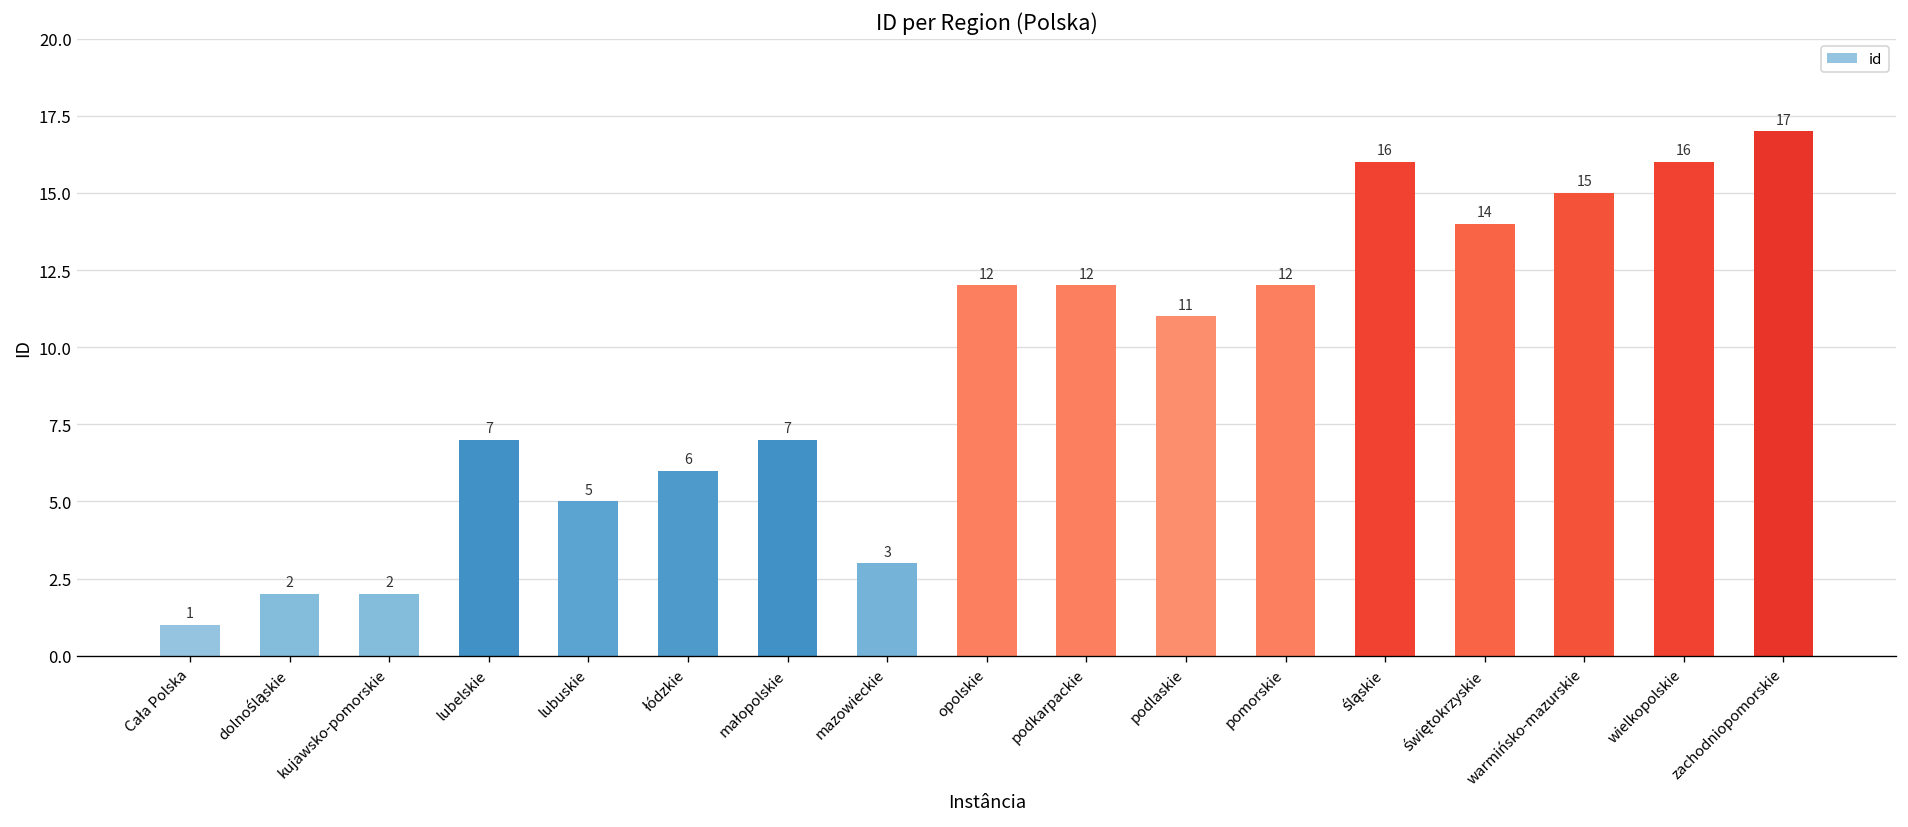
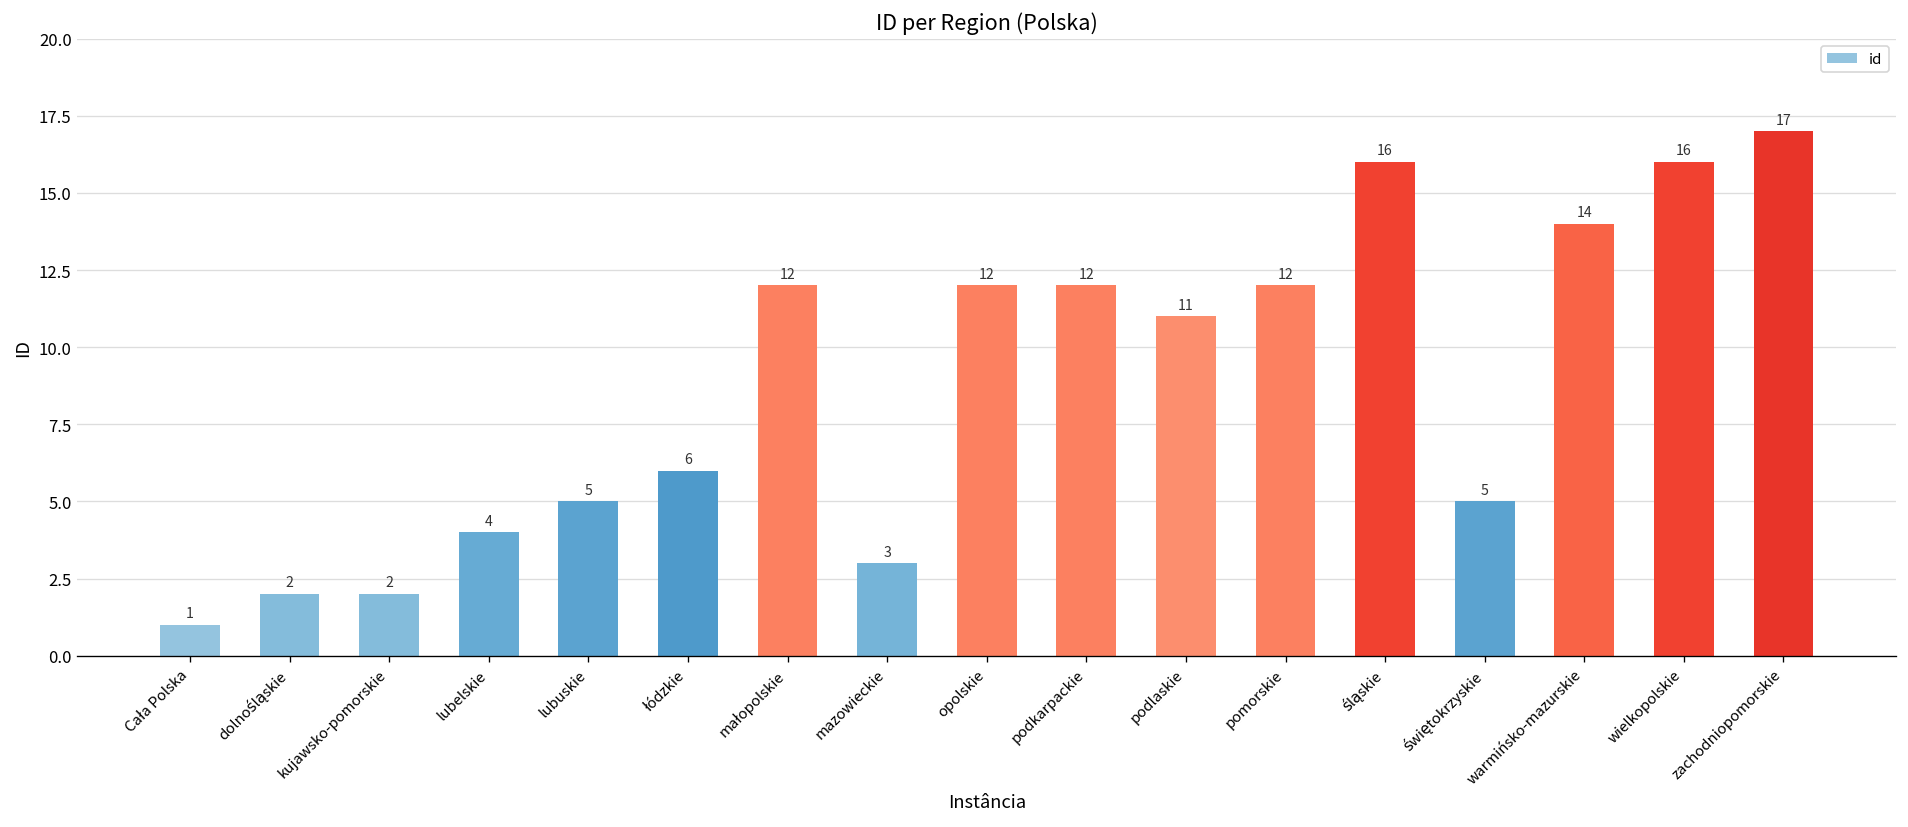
lubelskie: 7 -> 4
małopolskie: 7 -> 12
świętokrzyskie: 14 -> 5
warmińsko-mazurskie: 15 -> 14
